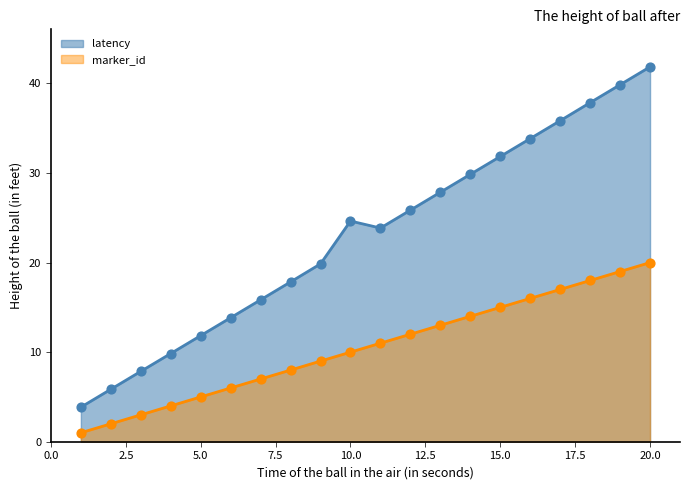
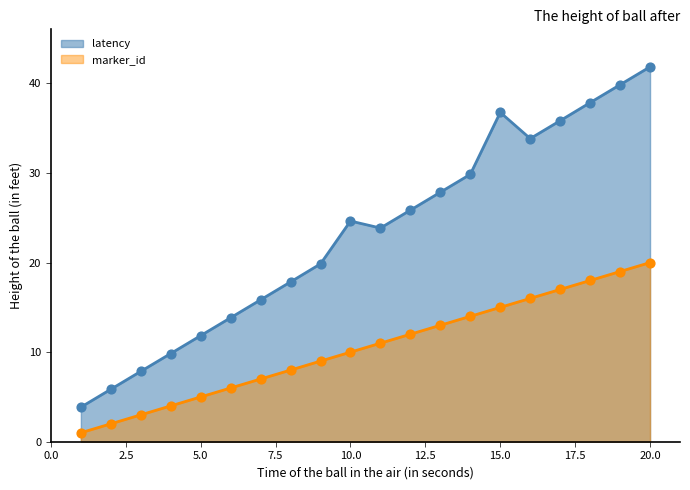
latency, 15.0: 32 -> 37
